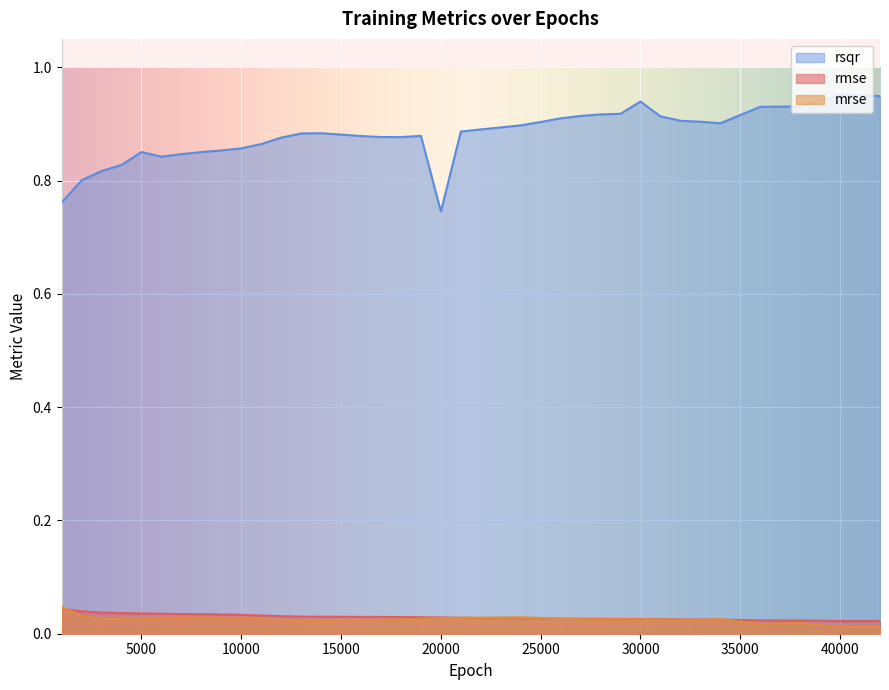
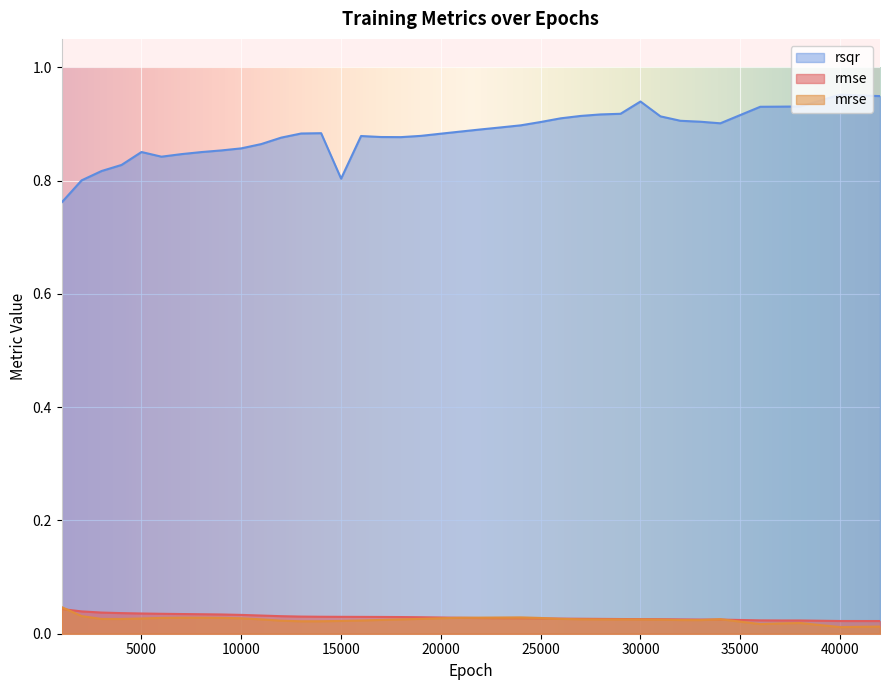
rsqr, 15000: 0.88 -> 0.80
rsqr, 20000: 0.75 -> 0.88
